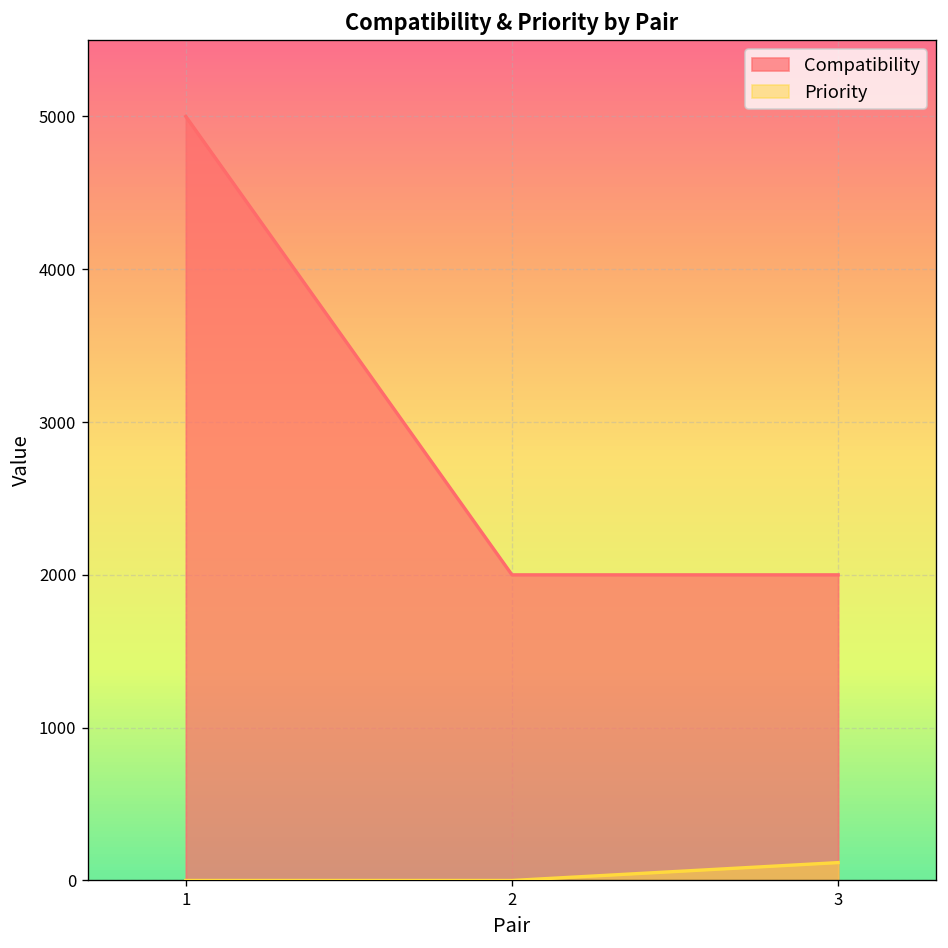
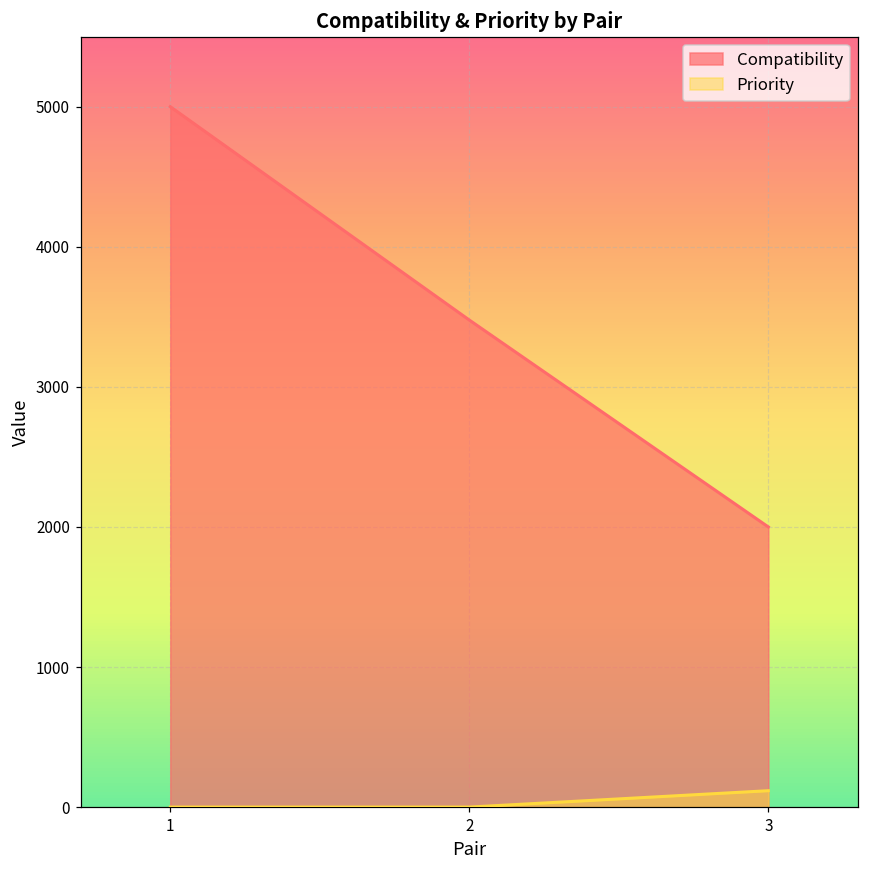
Compatibility, 2: 2000 -> 3480
